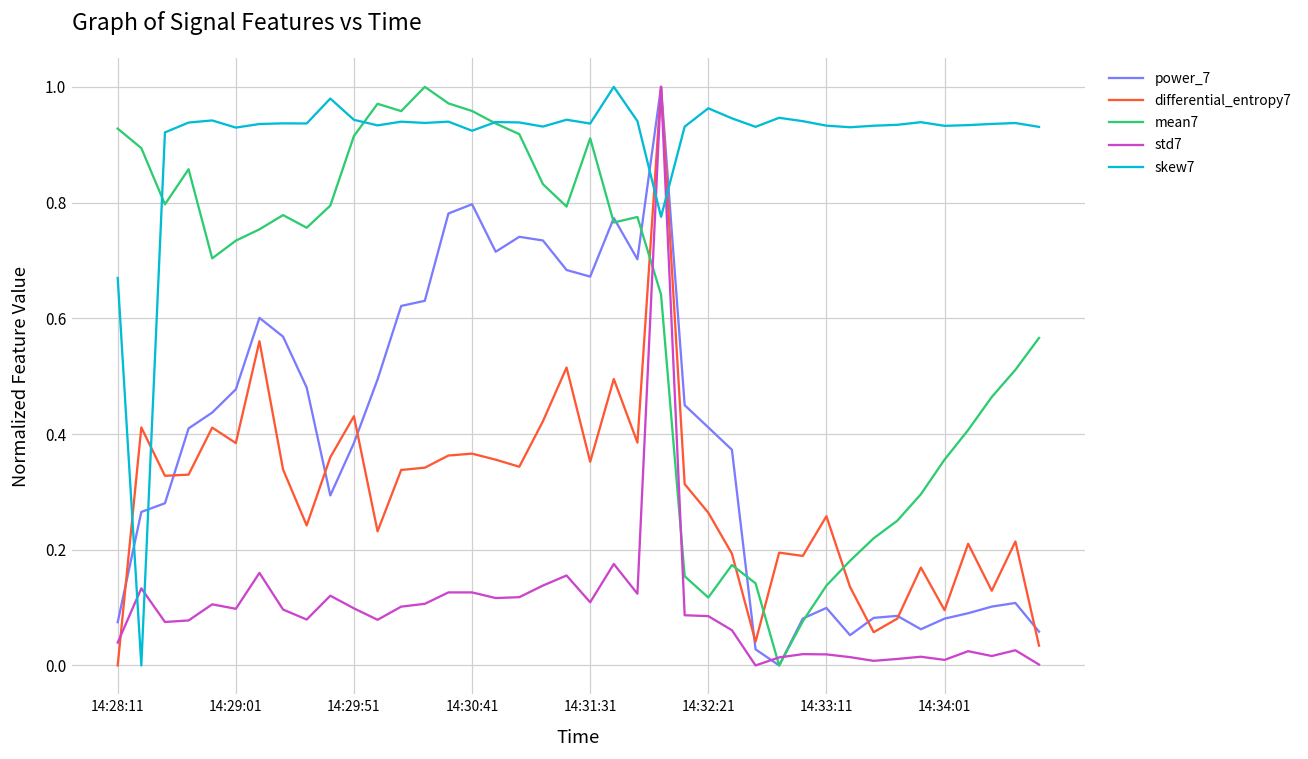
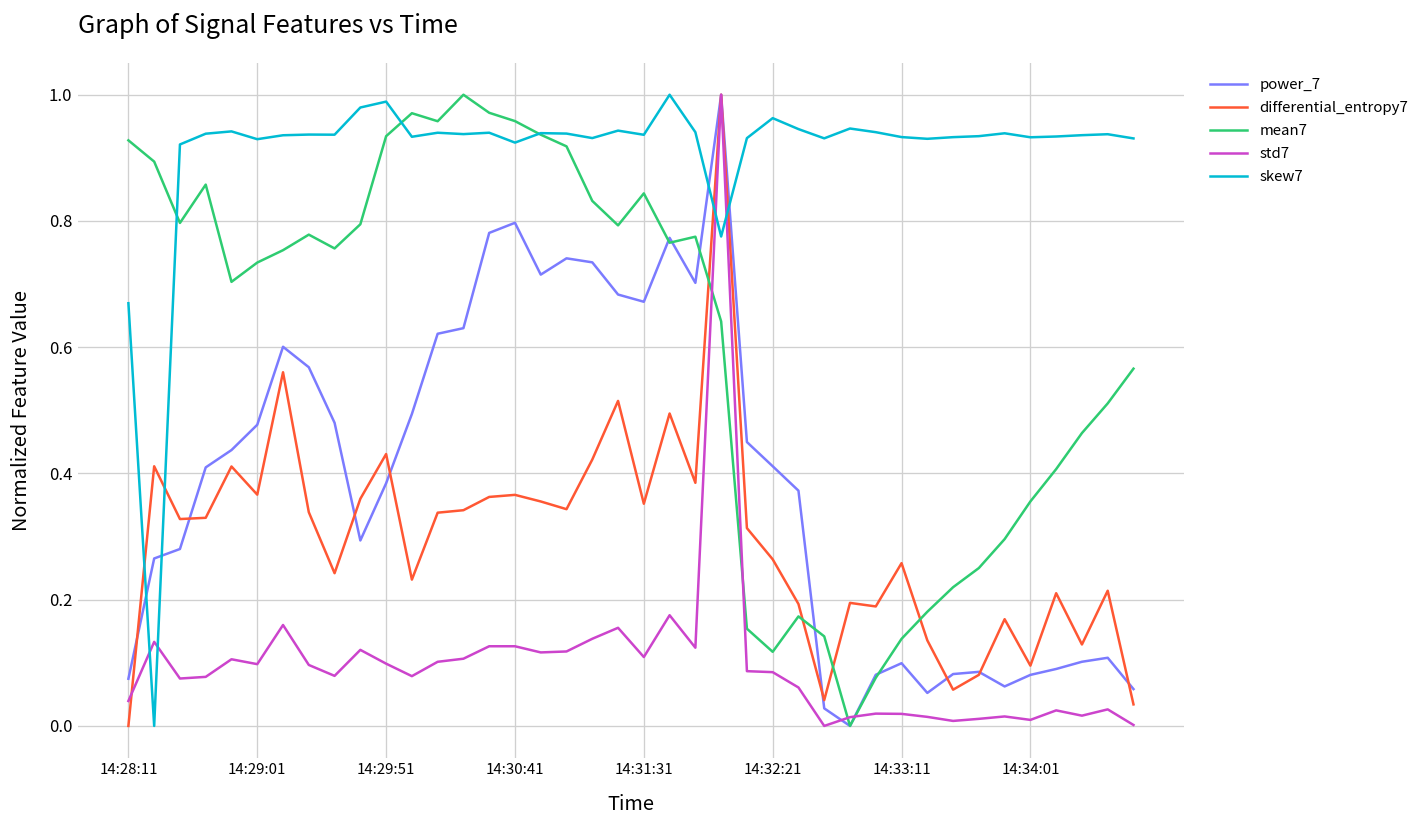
differential_entropy7, 14:29:01: 0.38 -> 0.37
mean7, 14:29:51: 0.92 -> 0.93
skew7, 14:29:51: 0.94 -> 0.99
mean7, 14:31:31: 0.91 -> 0.84
